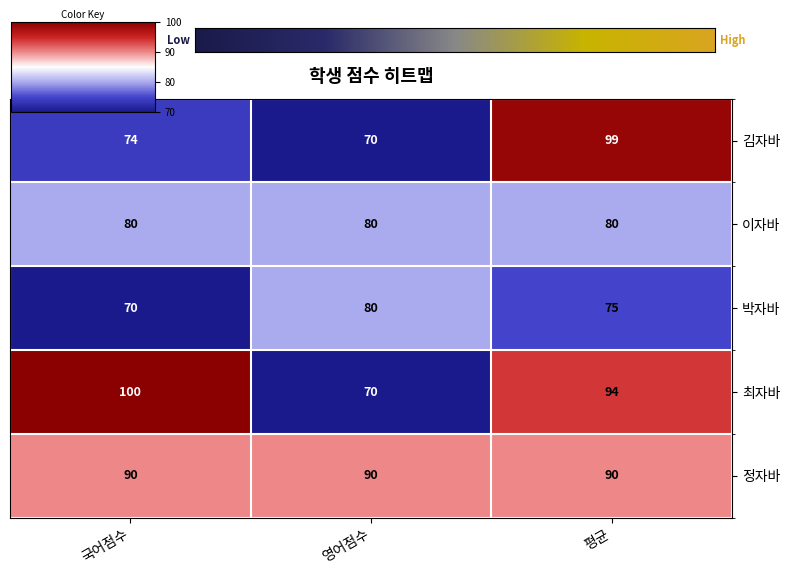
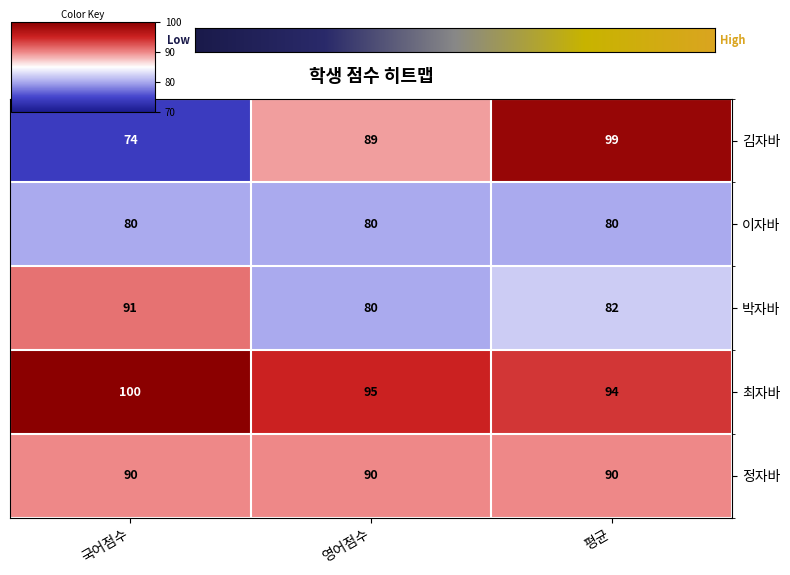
김자바, 영어점수: 70 -> 89
박자바, 국어점수: 70 -> 91
박자바, 평균: 75 -> 82
최자바, 영어점수: 70 -> 95
